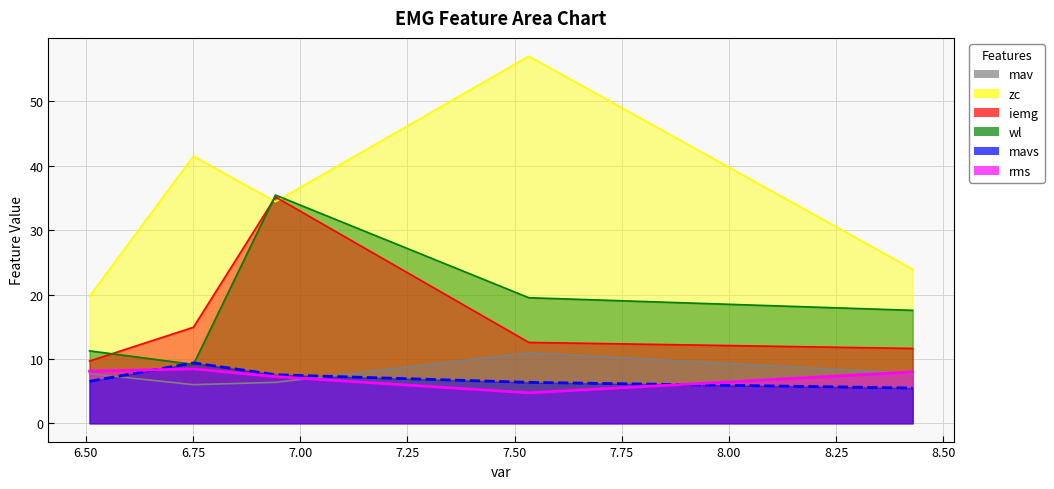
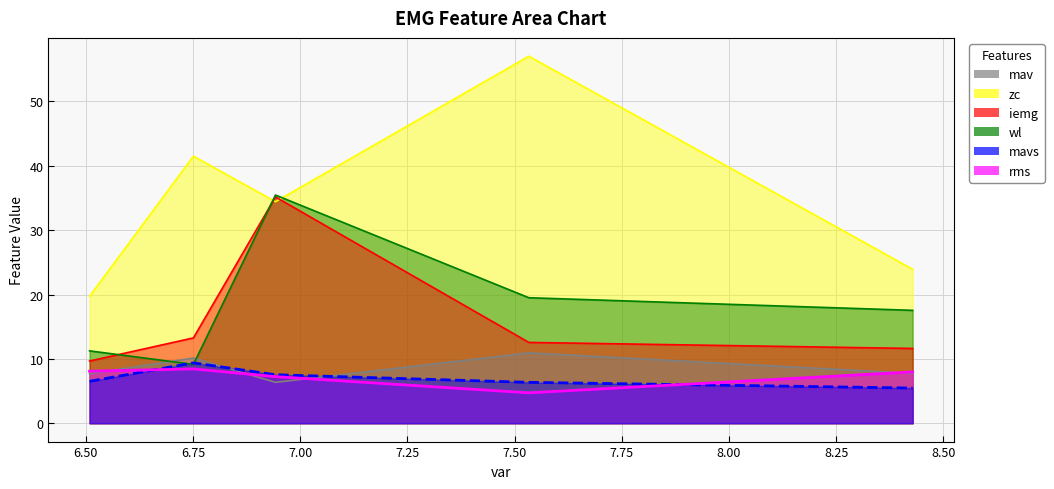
iemg, 6.75: 15 -> 13
mav, 6.75: 6 -> 10
